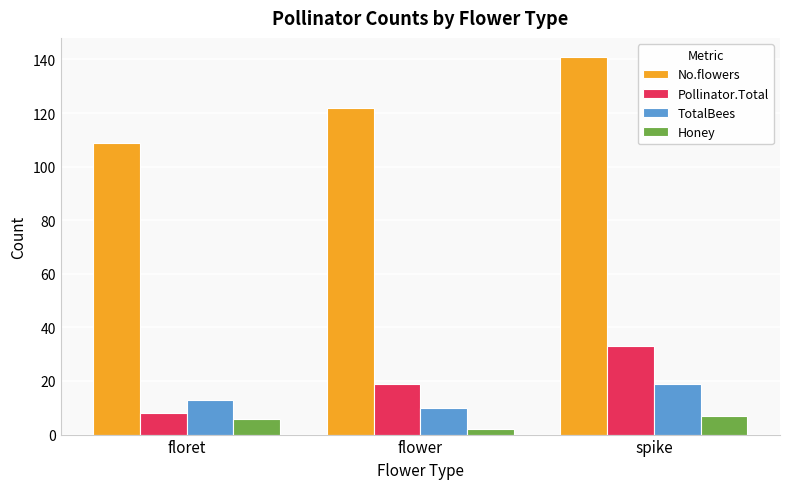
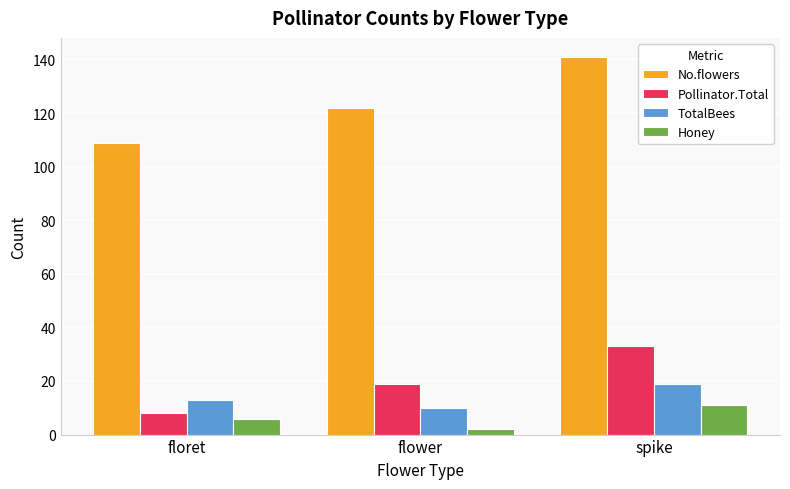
Honey, spike: 7 -> 11
